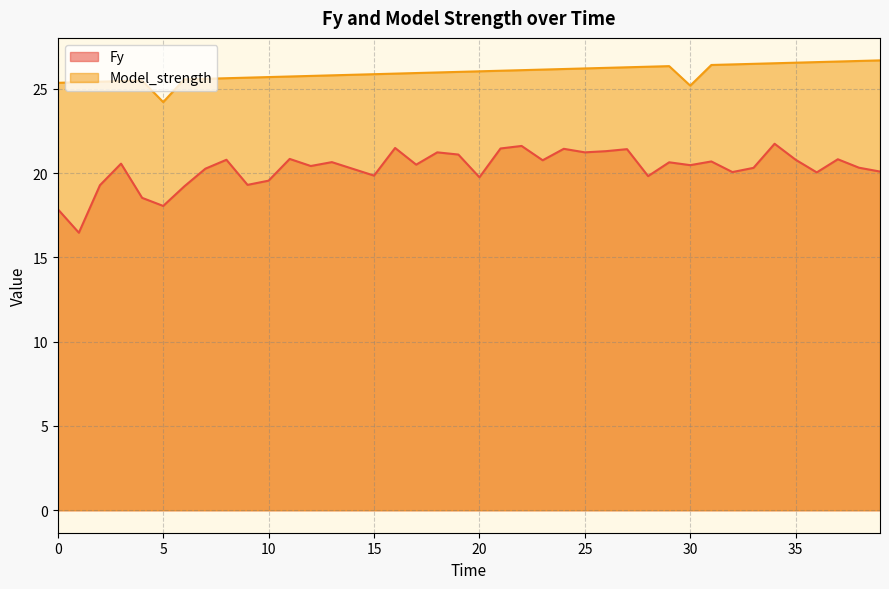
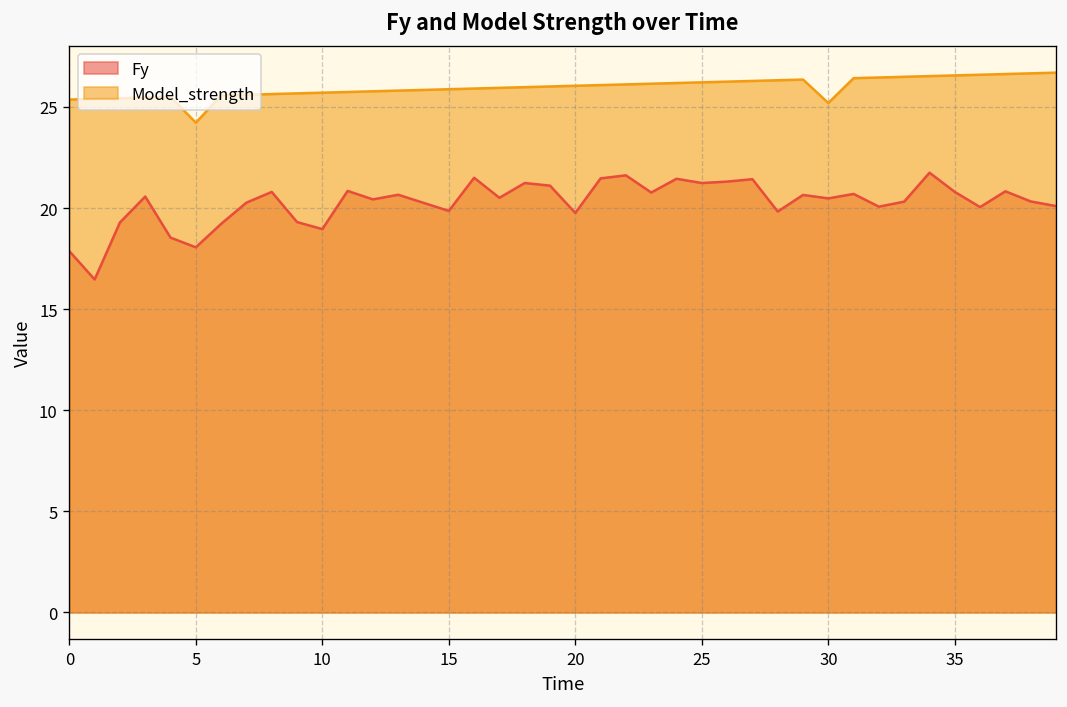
Fy, 10: 19.6 -> 19.0
